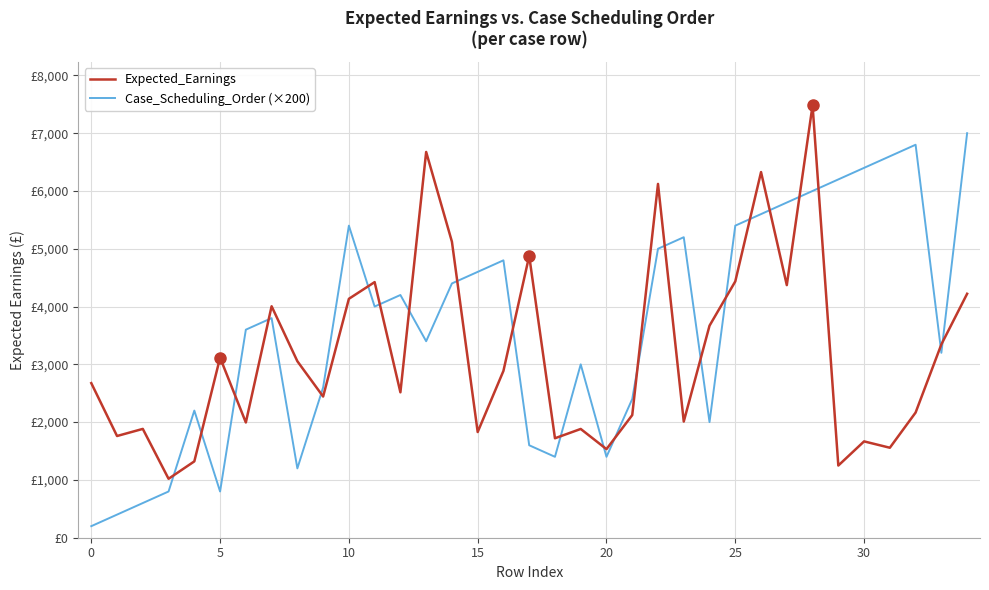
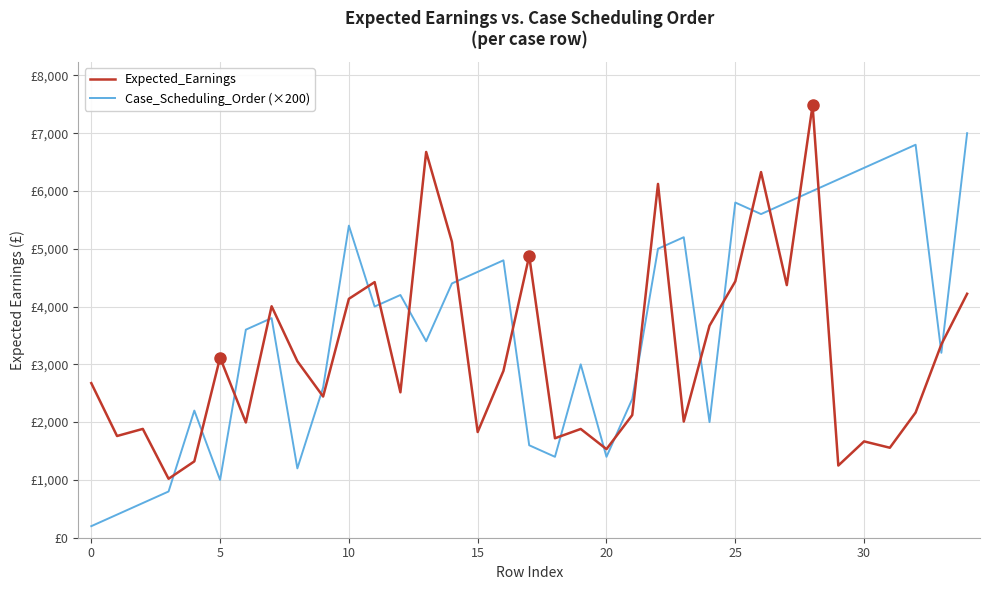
Case_Scheduling_Order (×200), 5: £800 -> £1,000
Case_Scheduling_Order (×200), 25: £5,400 -> £5,800
